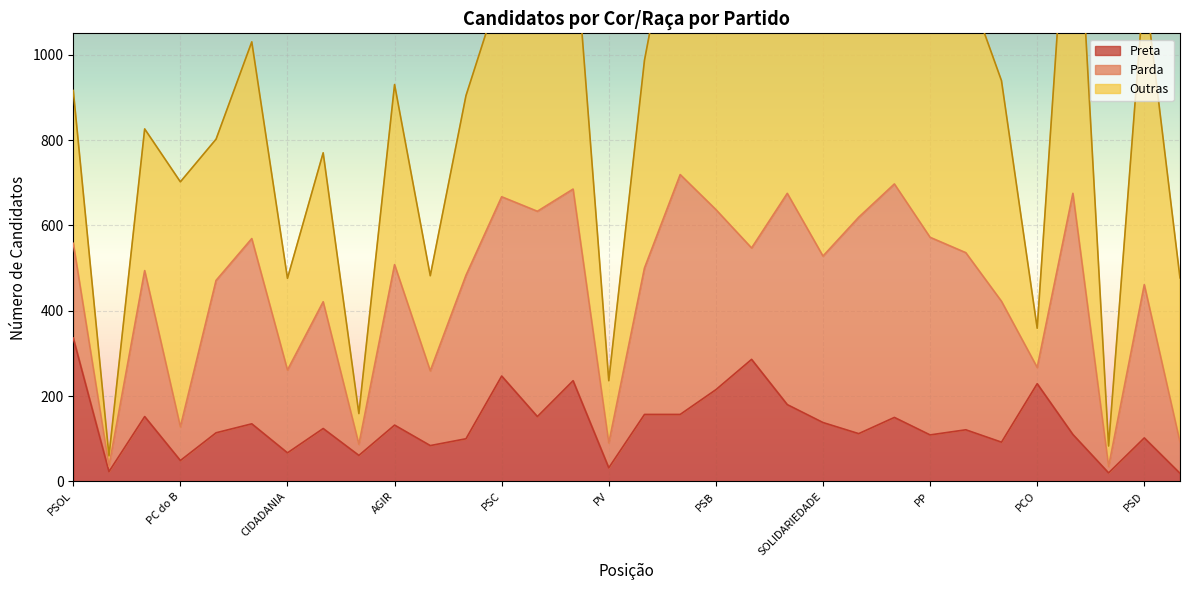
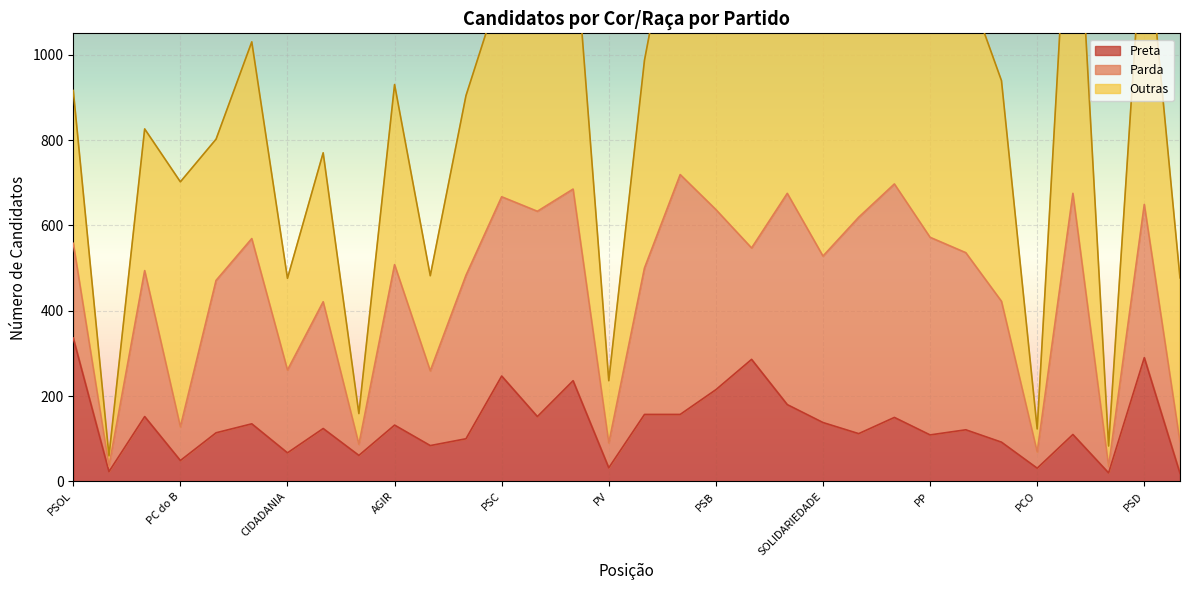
Preta, PCO: 230 -> 30
Outras, PCO: 90 -> 50
Preta, PSD: 100 -> 290
